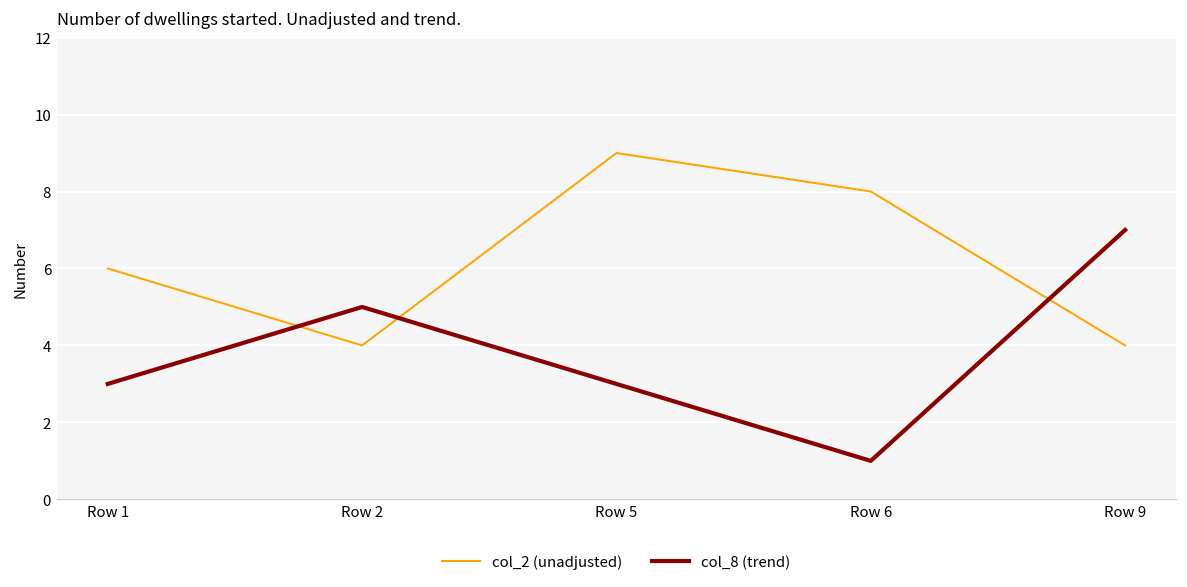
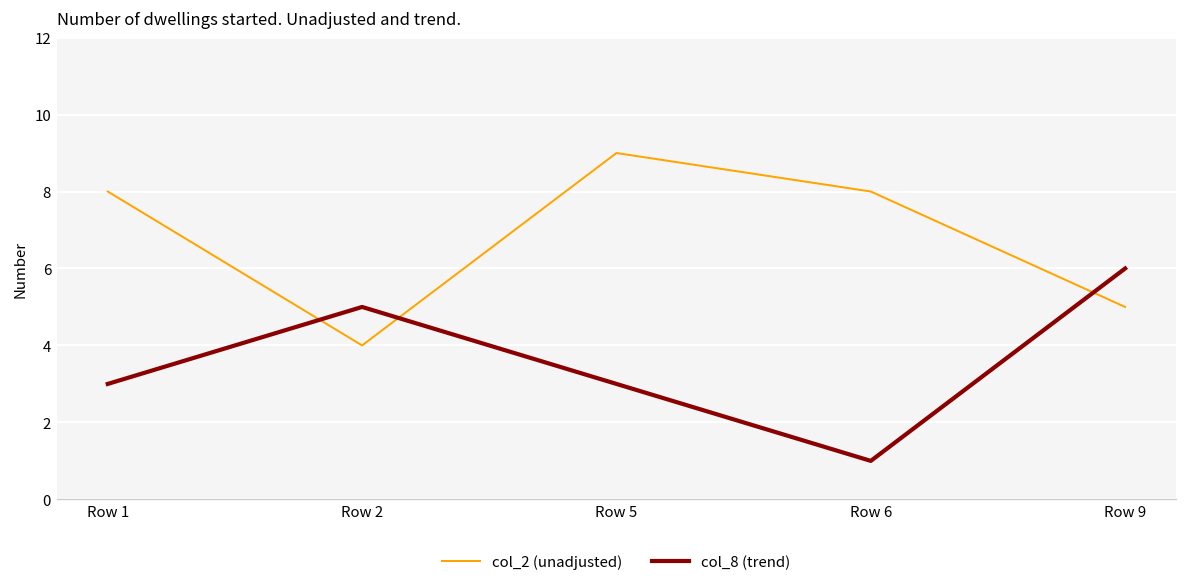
col_2 (unadjusted), Row 1: 6 -> 8
col_2 (unadjusted), Row 9: 4 -> 5
col_8 (trend), Row 9: 7 -> 6
